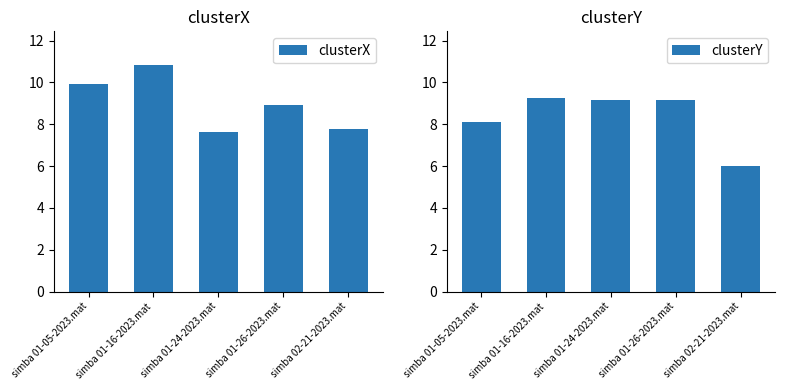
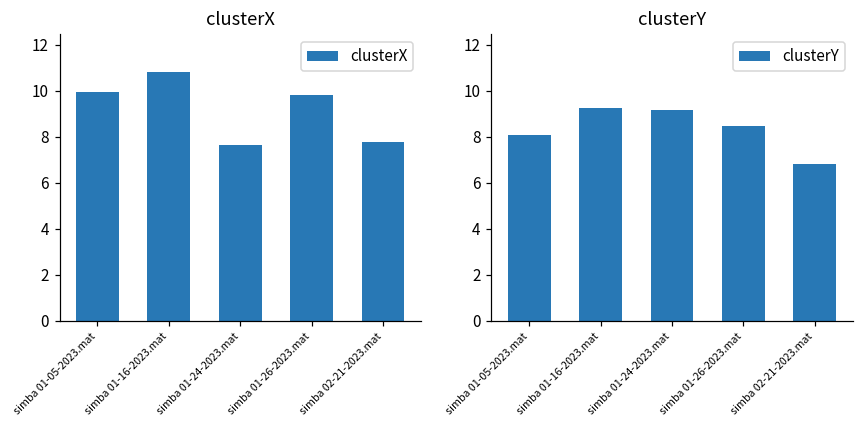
clusterX, simba 01-26-2023.mat: 8.9 -> 9.8
clusterY, simba 01-26-2023.mat: 9.2 -> 8.5
clusterY, simba 02-21-2023.mat: 6.0 -> 6.8
